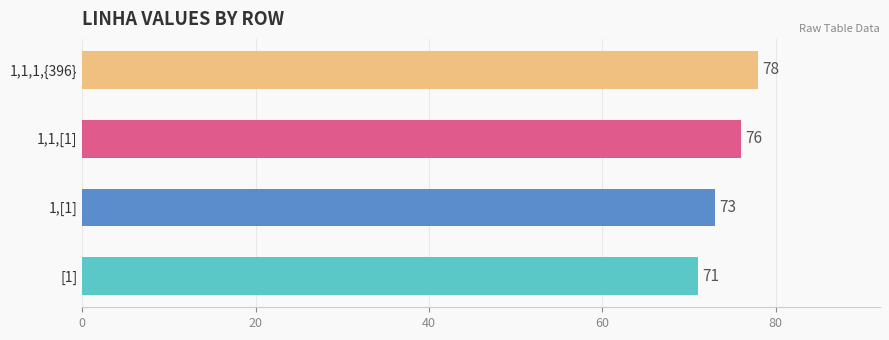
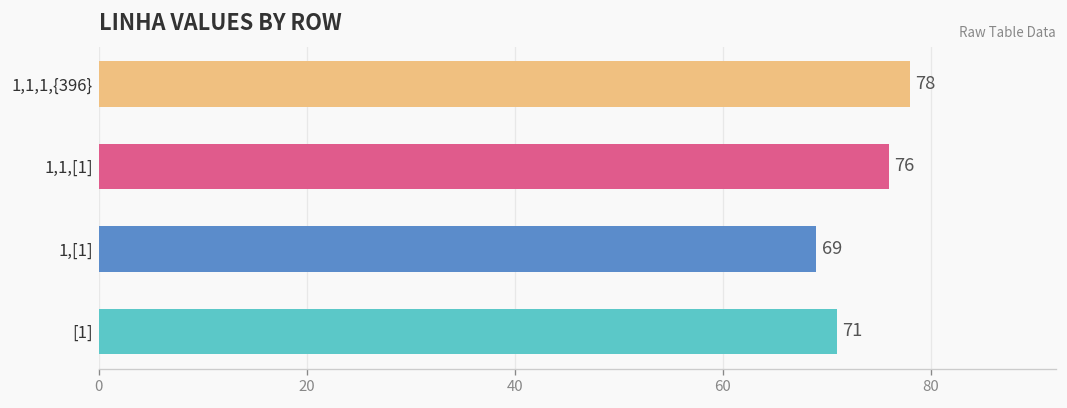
1,[1]: 73 -> 69
